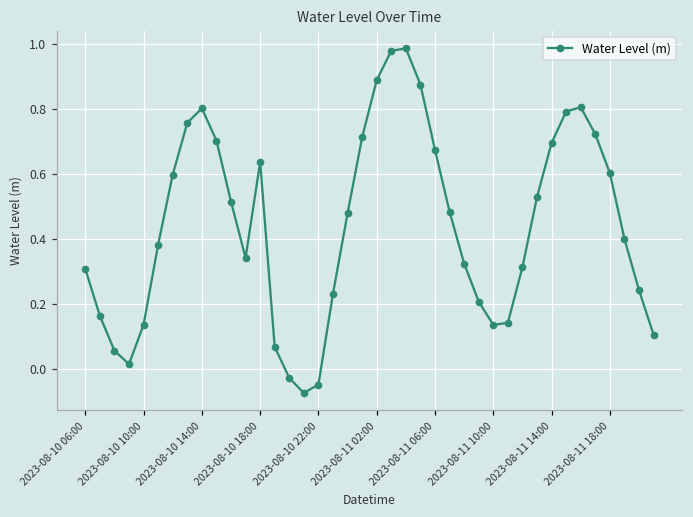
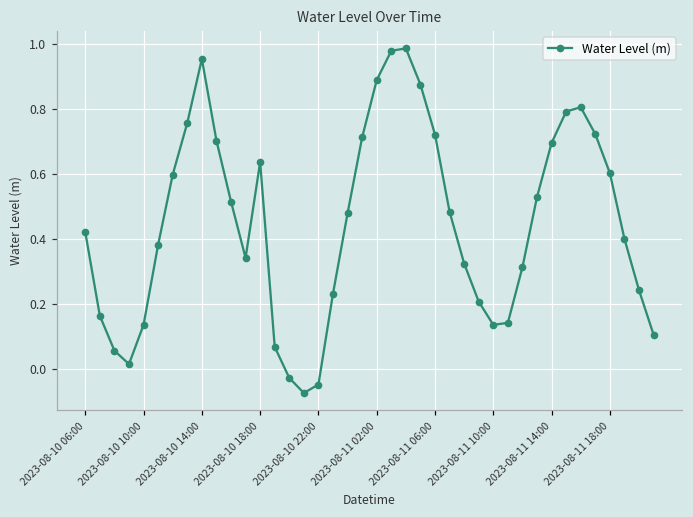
2023-08-10 06:00: 0.31 -> 0.42
2023-08-10 14:00: 0.80 -> 0.95
2023-08-11 06:00: 0.67 -> 0.72
